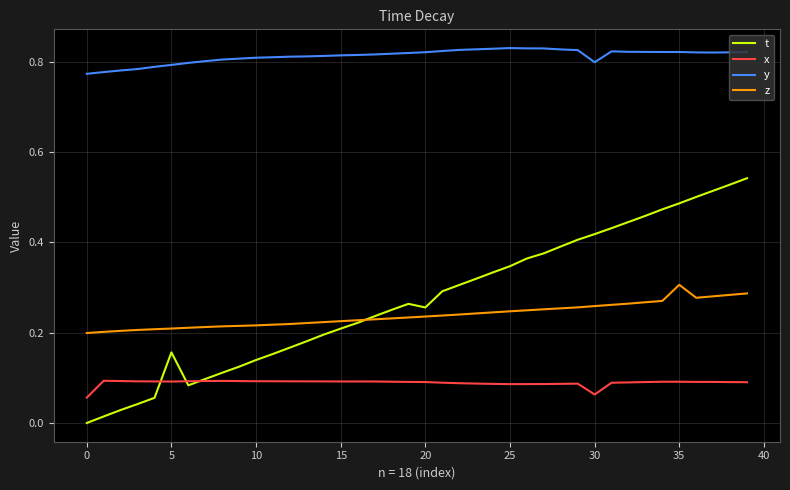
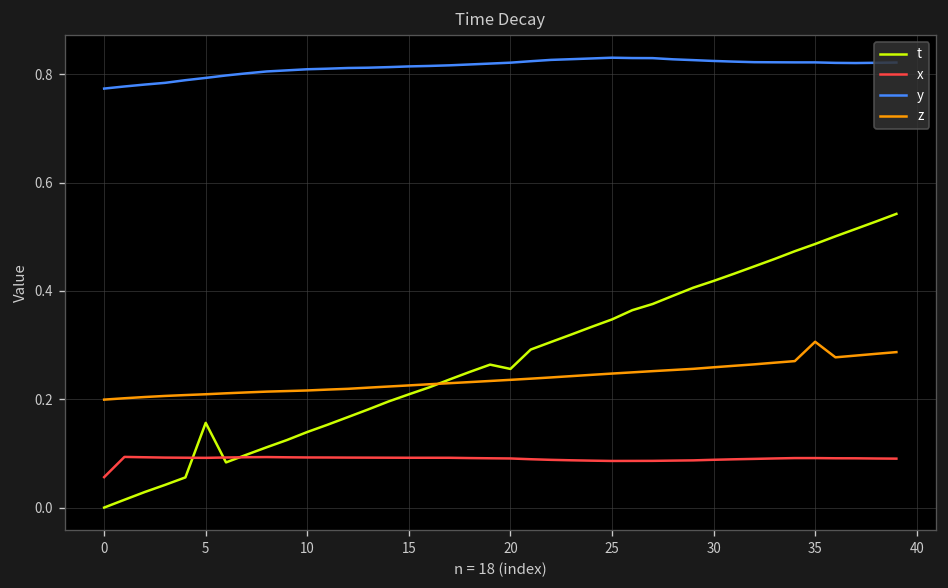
x, 30: 0.06 -> 0.09
y, 30: 0.80 -> 0.82
